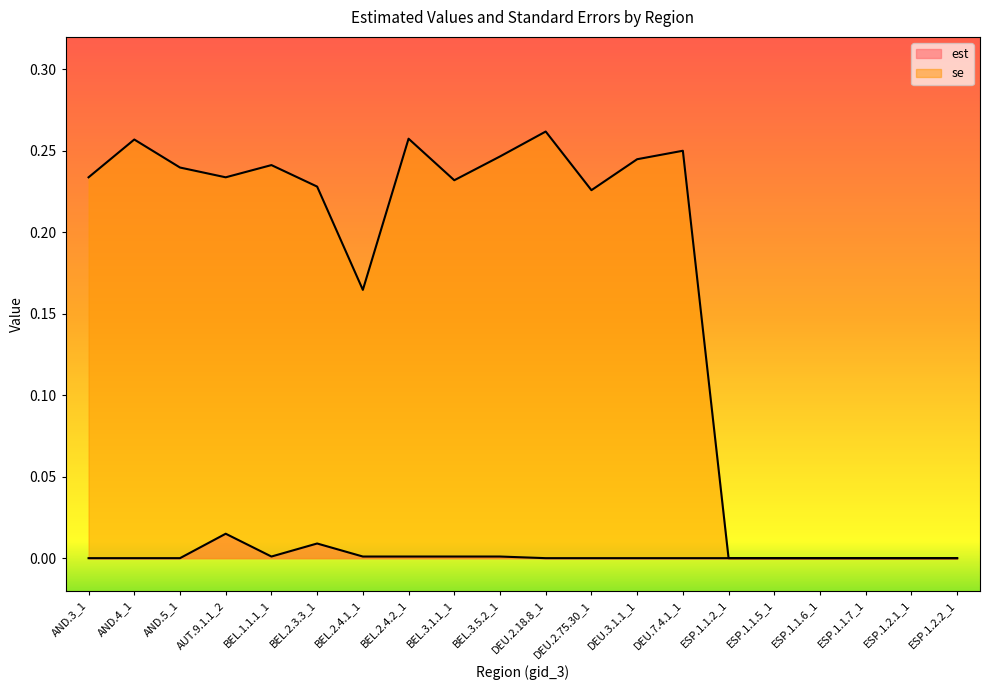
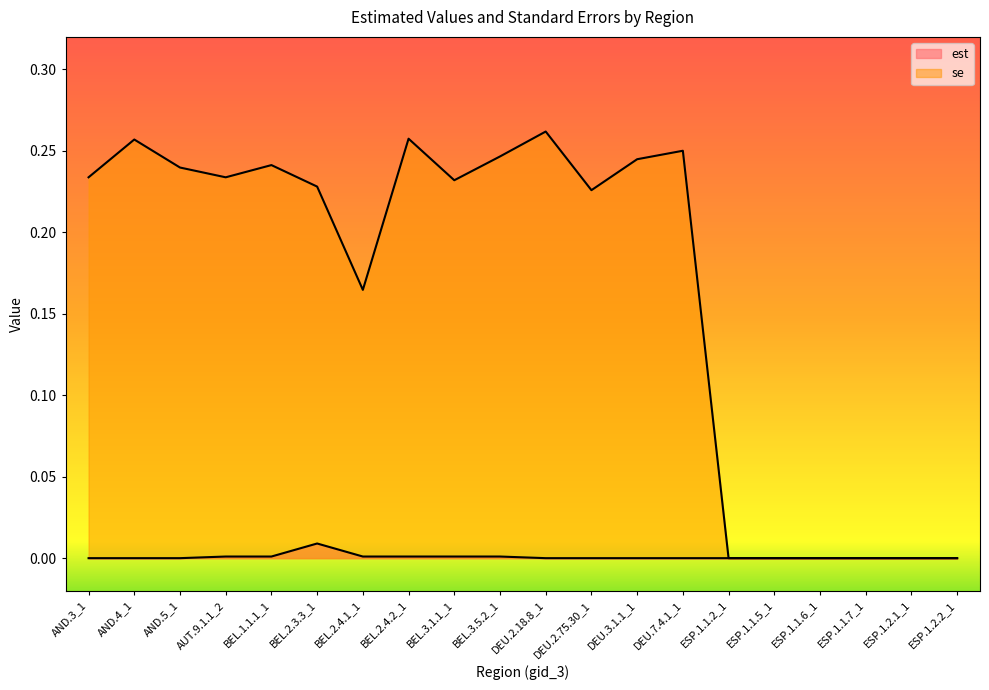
est, AUT.9.1.1_2: 0.015 -> 0.001
